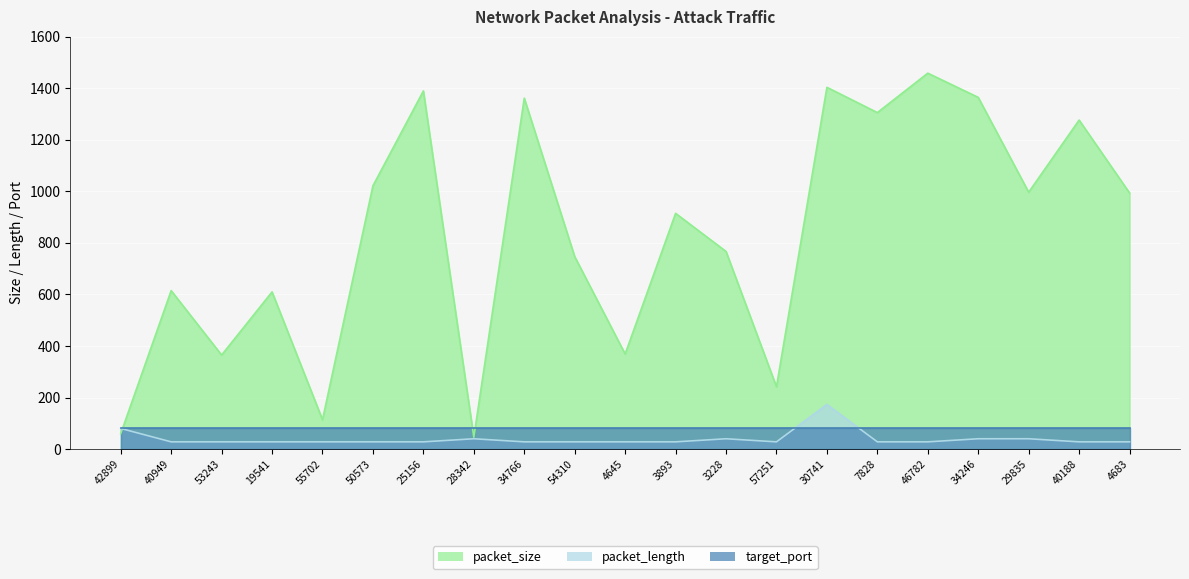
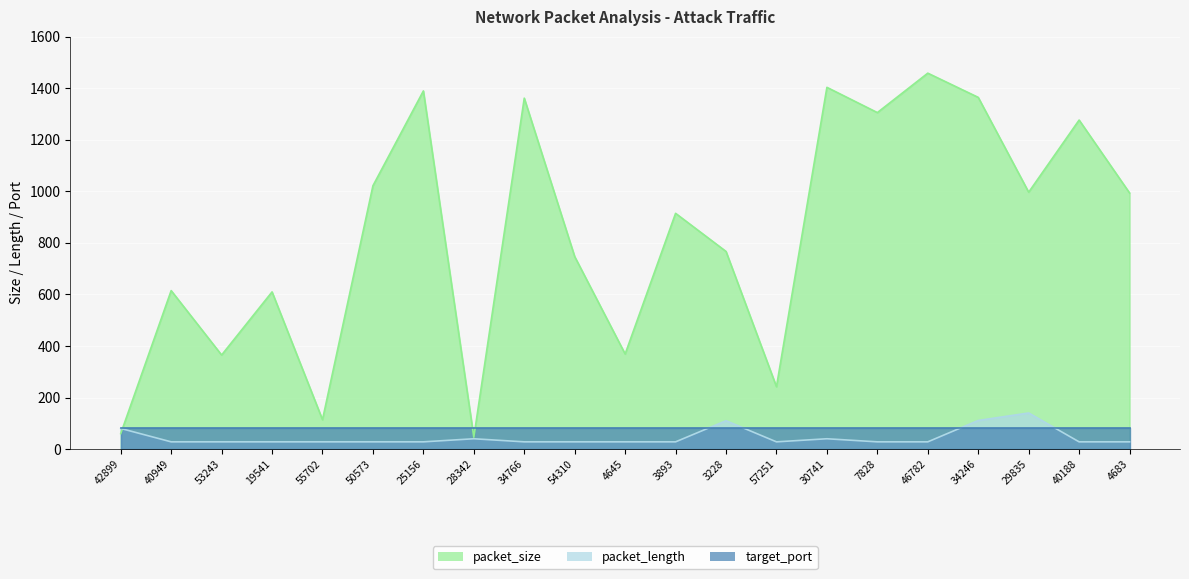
packet_length, 3228: 40 -> 110
packet_length, 30741: 170 -> 40
packet_length, 34246: 40 -> 110
packet_length, 29835: 40 -> 140
